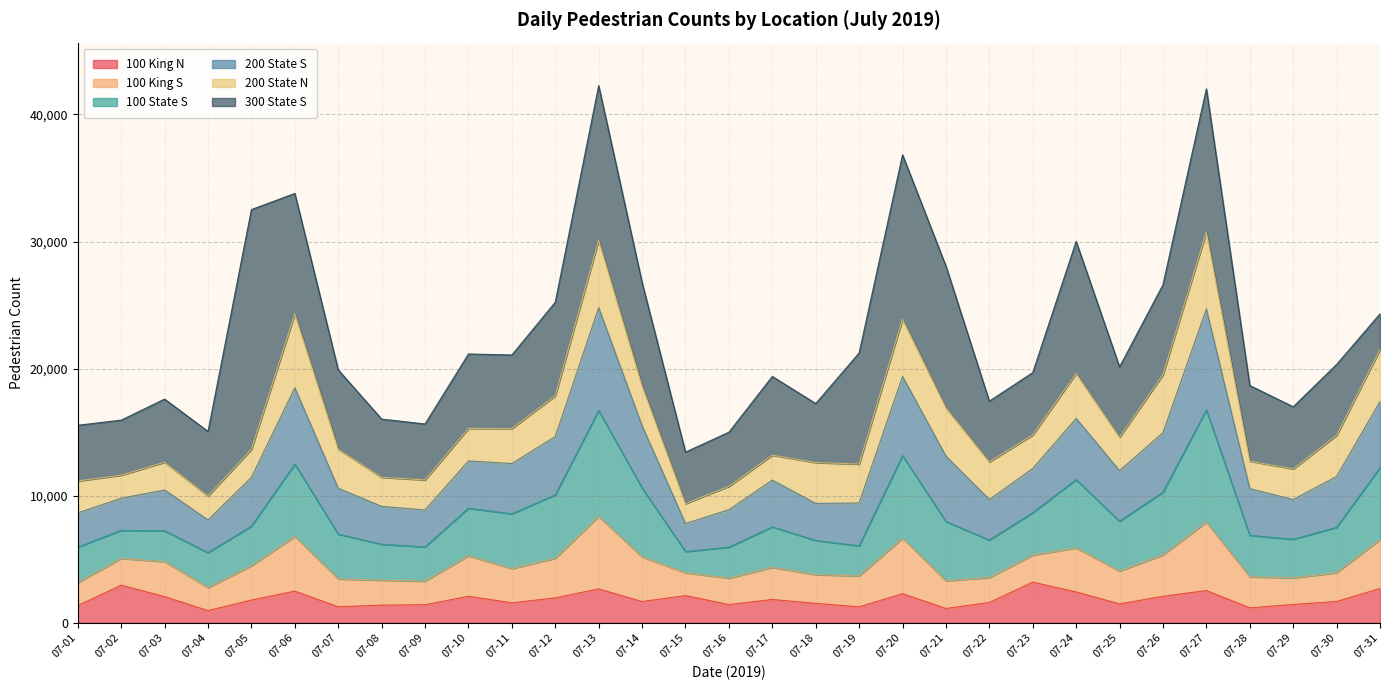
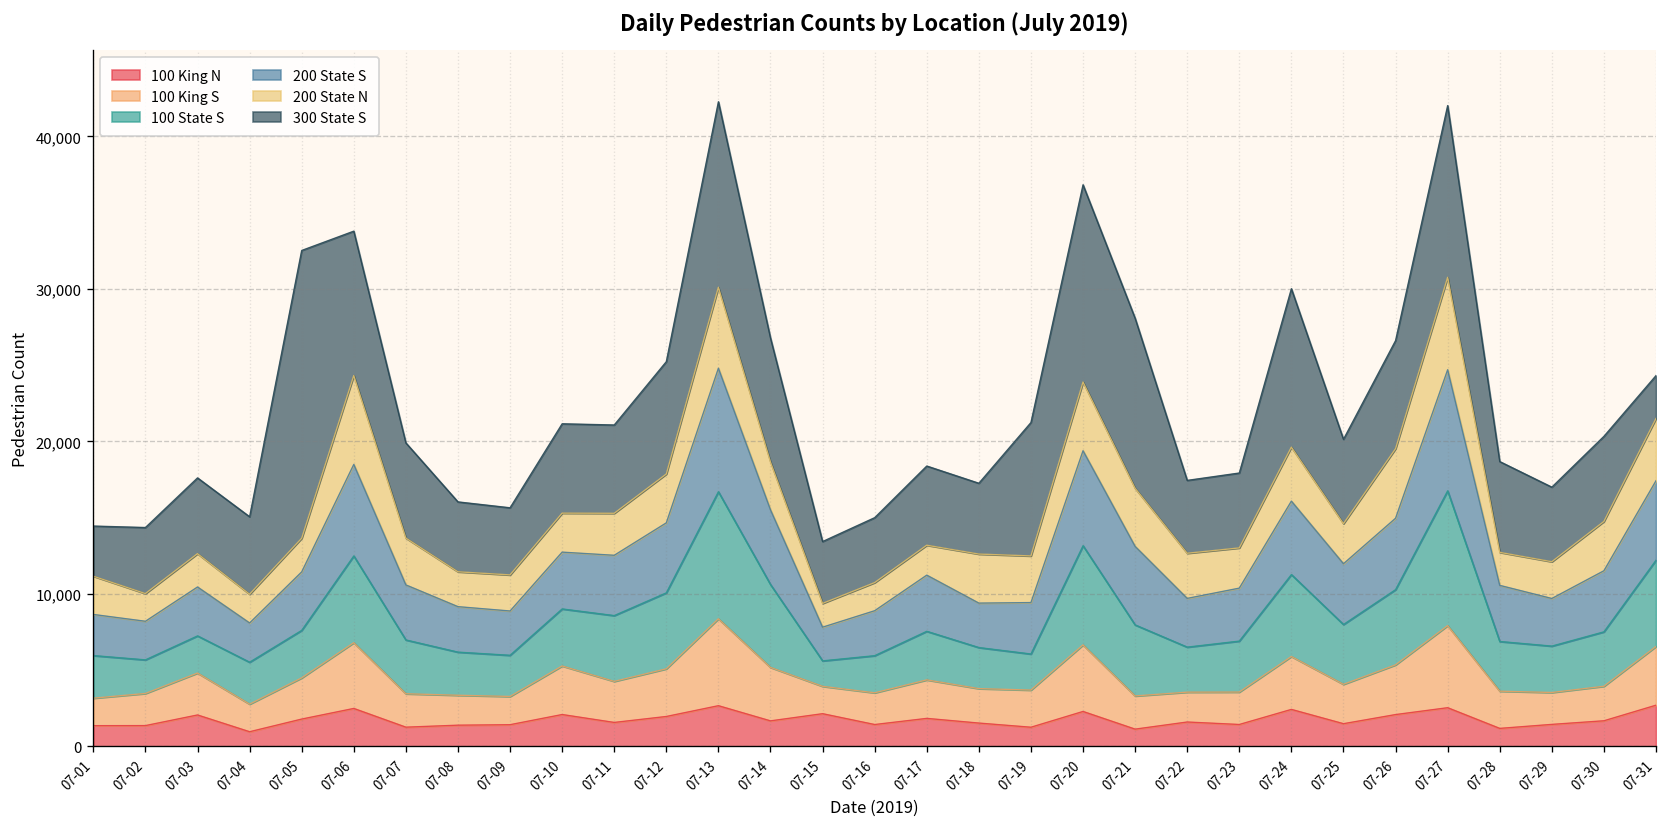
300 State S, 07-01: 4,400 -> 3,300
100 King N, 07-02: 3,000 -> 1,400
300 State S, 07-17: 6,200 -> 5,200
100 King N, 07-23: 3,200 -> 1,400
